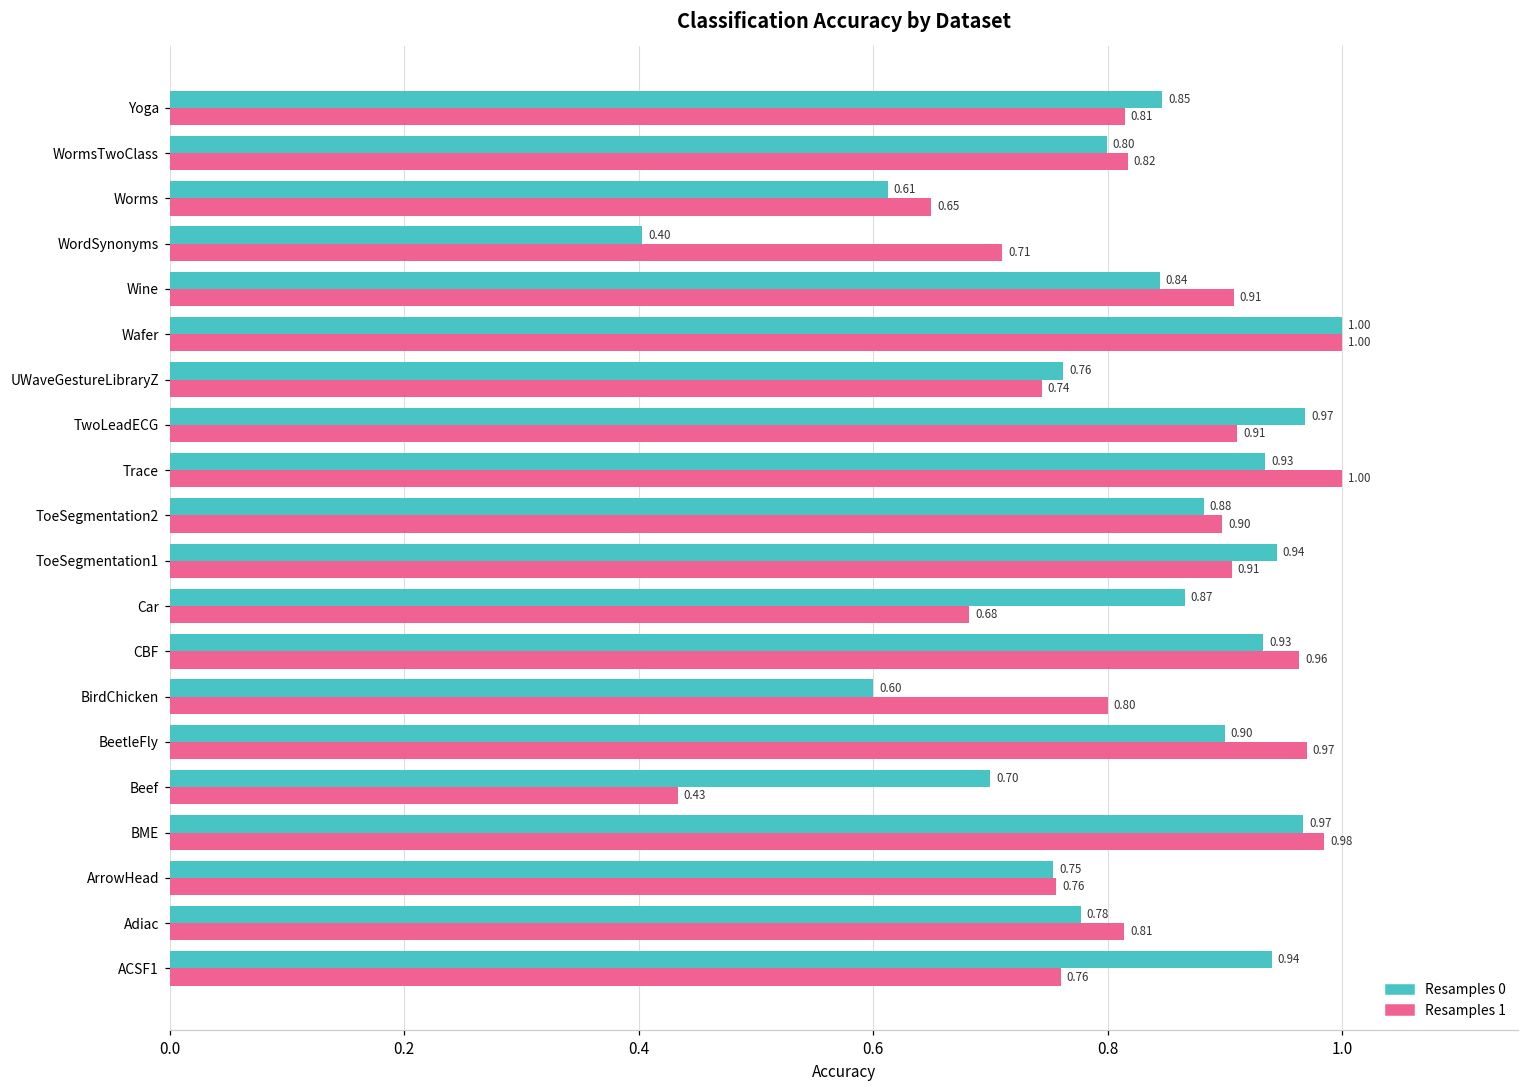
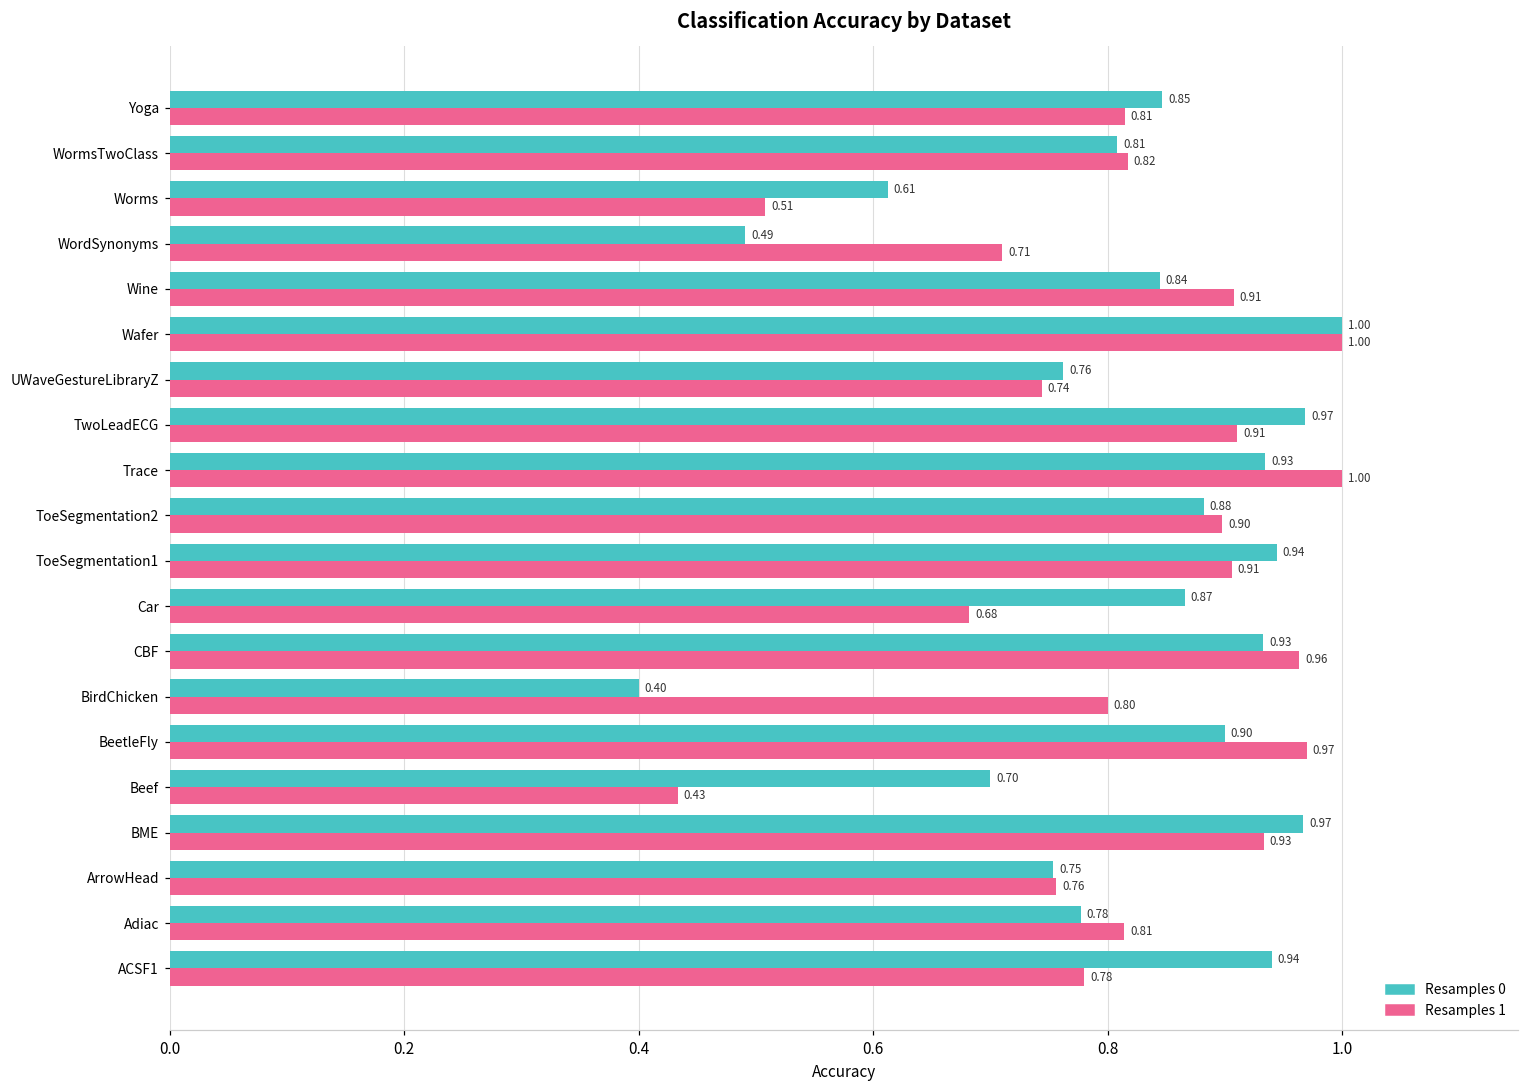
Resamples 0, WormsTwoClass: 0.80 -> 0.81
Resamples 1, Worms: 0.65 -> 0.51
Resamples 0, WordSynonyms: 0.40 -> 0.49
Resamples 0, BirdChicken: 0.60 -> 0.40
Resamples 1, BME: 0.98 -> 0.93
Resamples 1, ACSF1: 0.76 -> 0.78
